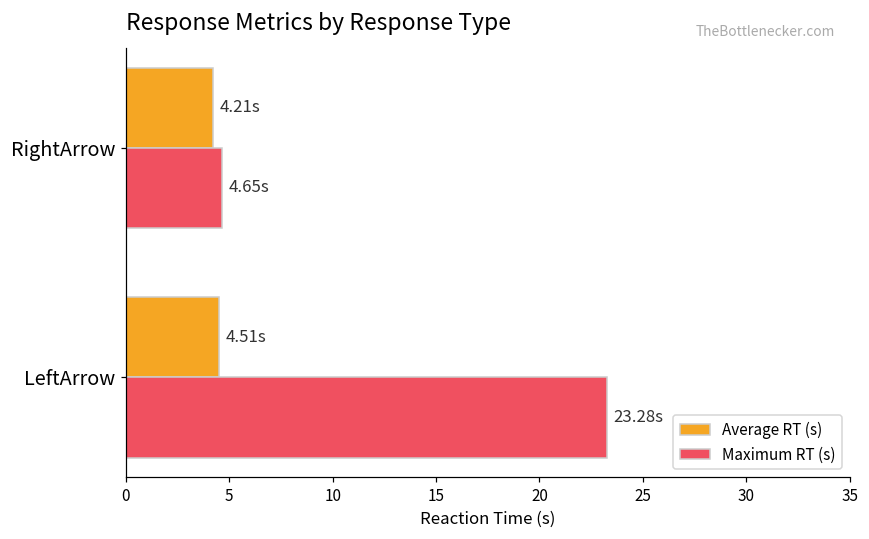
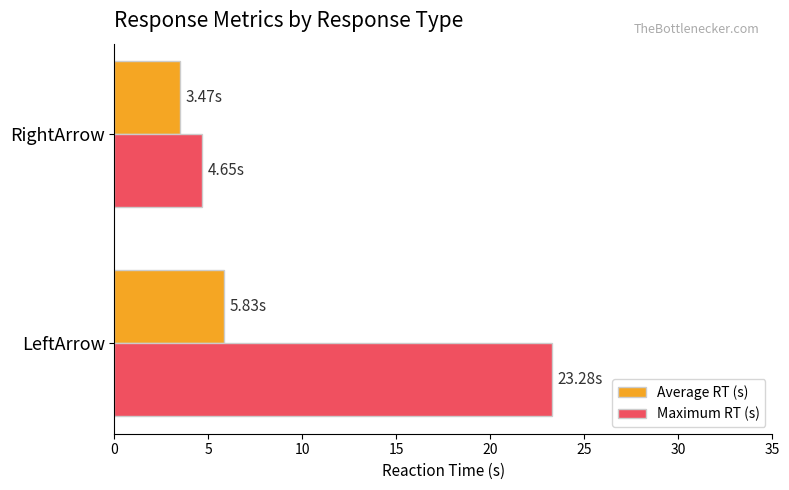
Average RT (s), RightArrow: 4.21s -> 3.47s
Average RT (s), LeftArrow: 4.51s -> 5.83s
